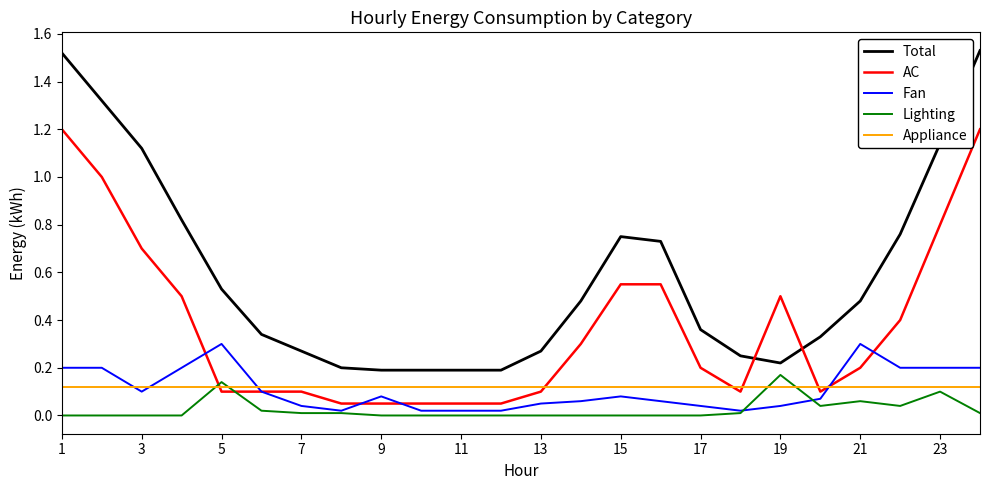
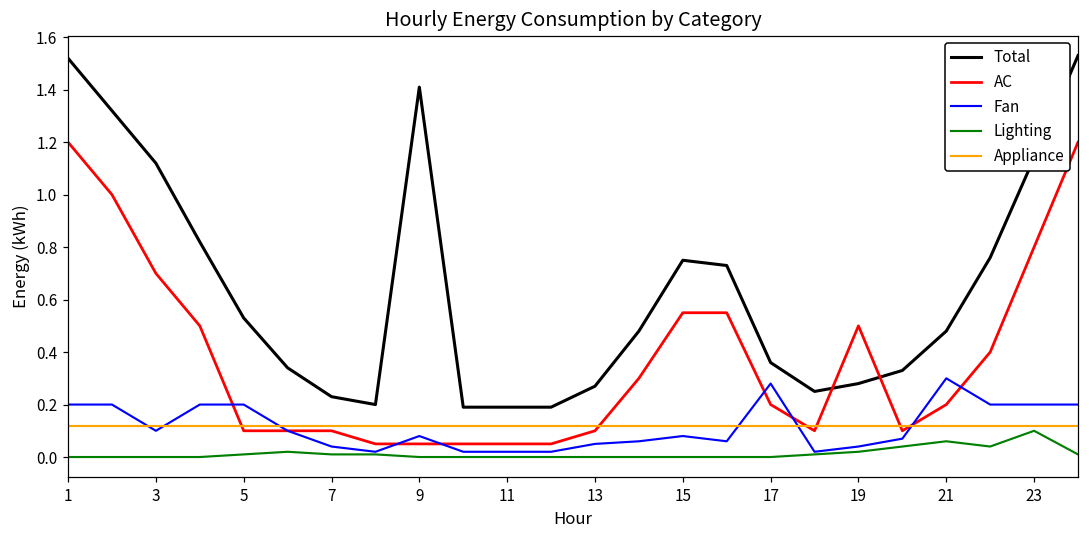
Fan, 5: 0.3 -> 0.2
Lighting, 5: 0.14 -> 0.01
Total, 7: 0.27 -> 0.23
Total, 9: 0.19 -> 1.41
Fan, 17: 0.04 -> 0.28
Total, 19: 0.22 -> 0.28
Lighting, 19: 0.17 -> 0.02
